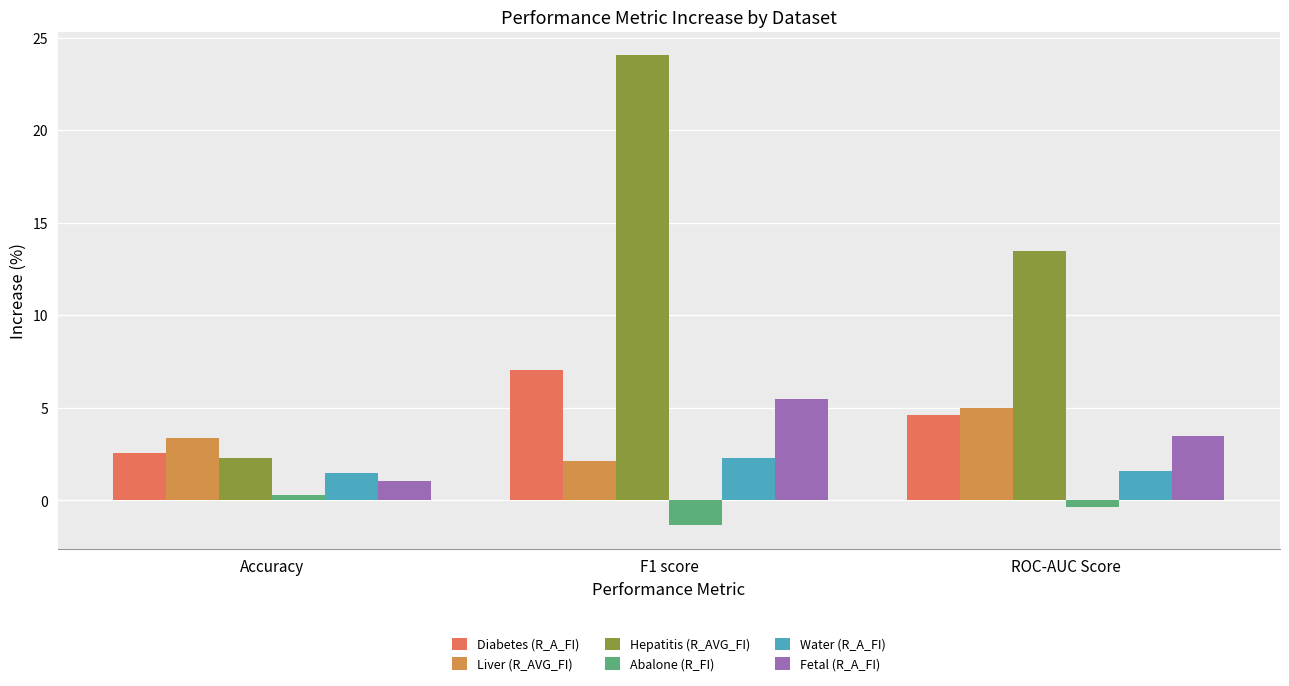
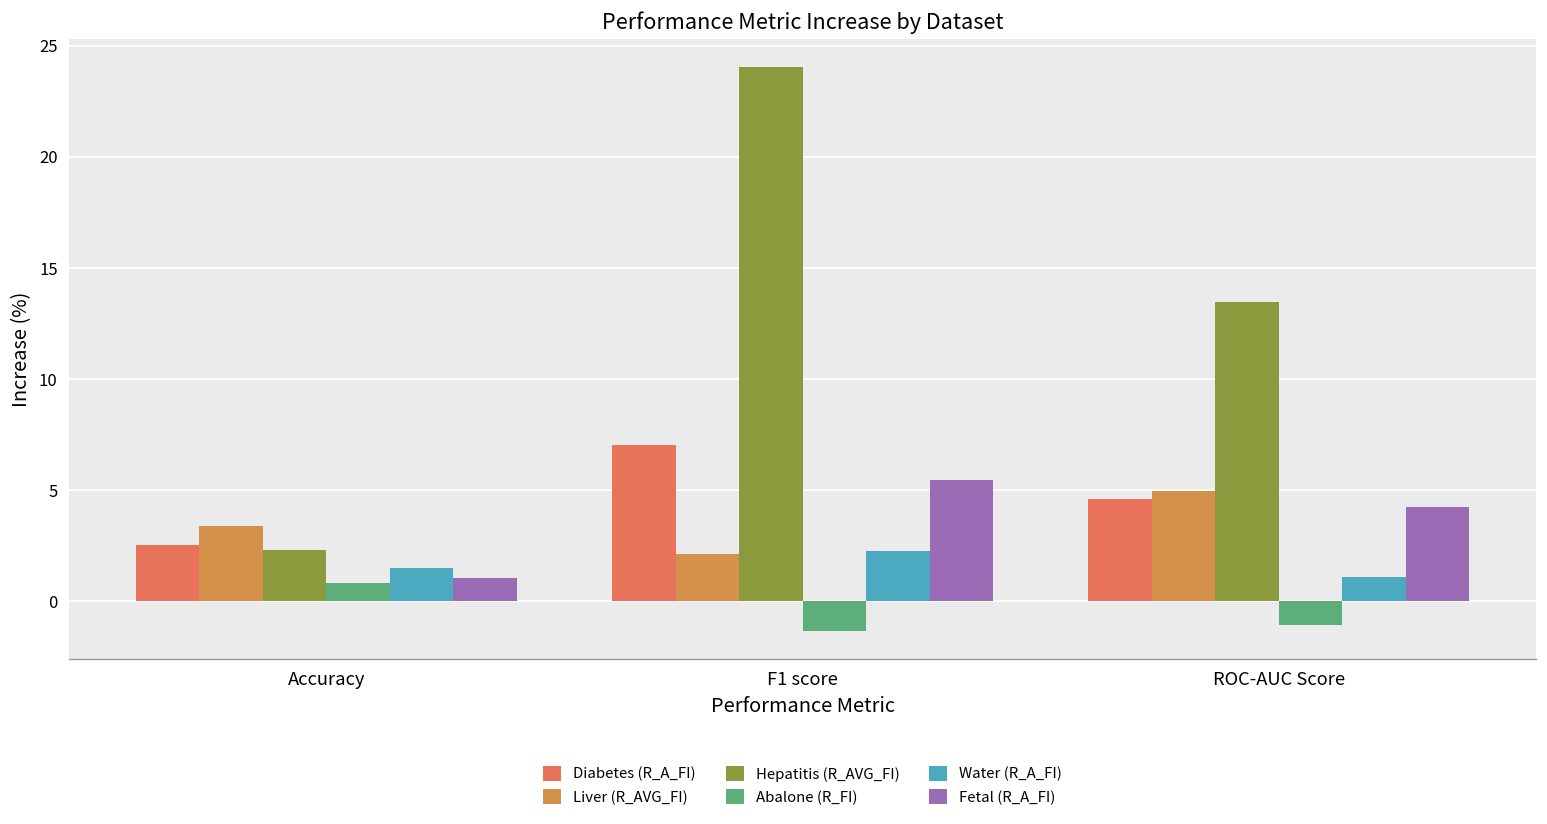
Abalone (R_FI), Accuracy: 0.3 -> 0.8
Abalone (R_FI), ROC-AUC Score: -0.4 -> -1.1
Water (R_A_FI), ROC-AUC Score: 1.6 -> 1.1
Fetal (R_A_FI), ROC-AUC Score: 3.5 -> 4.2
